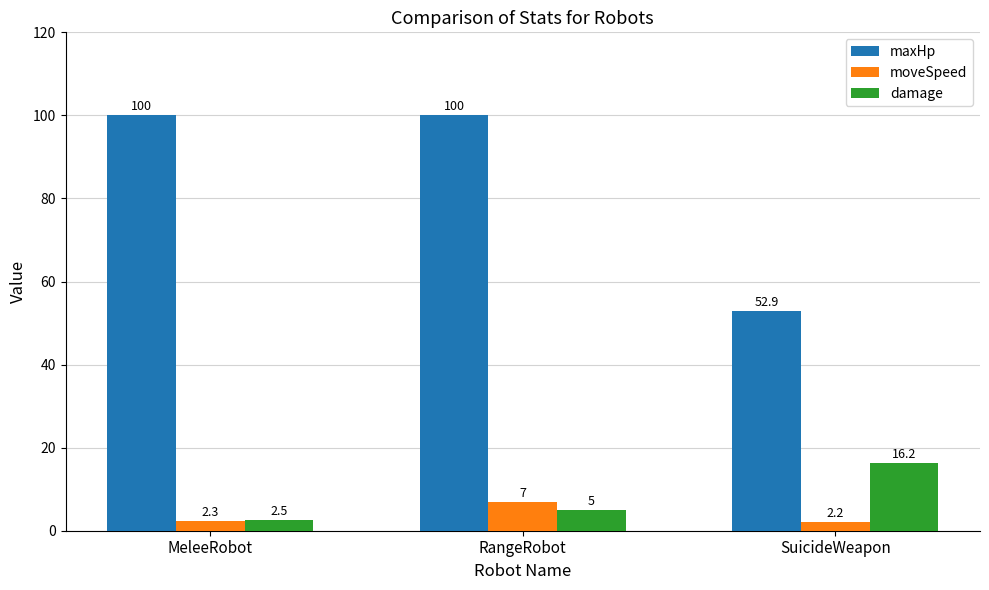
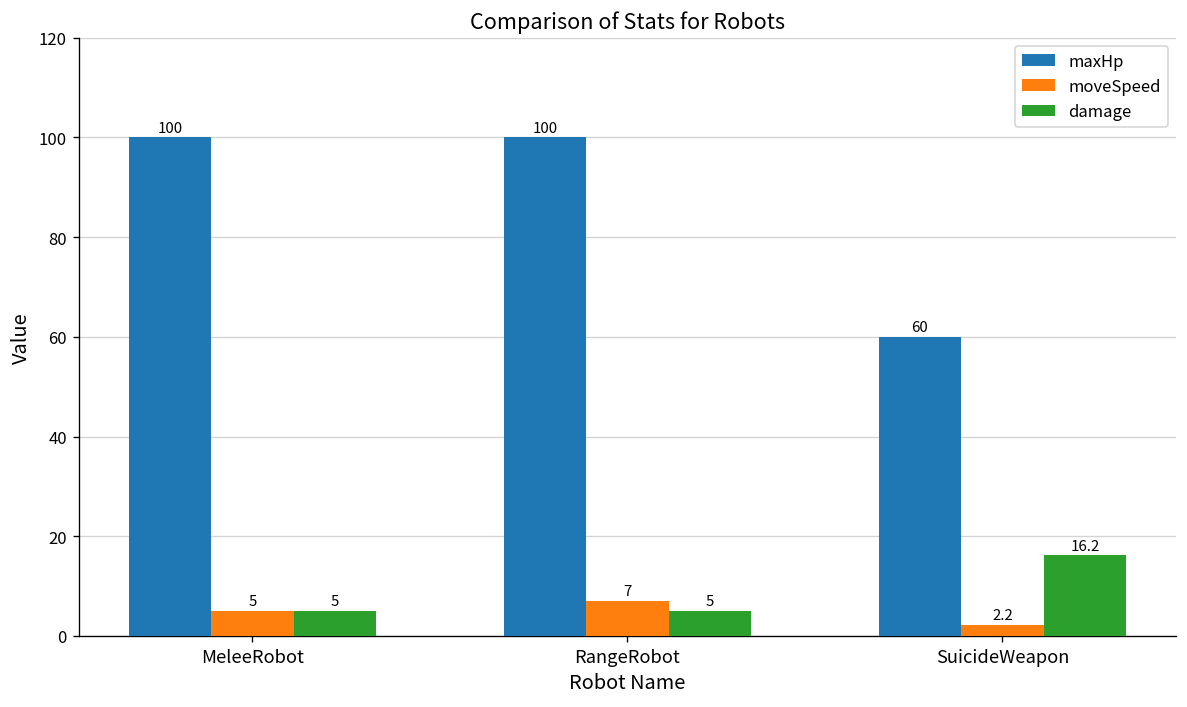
moveSpeed, MeleeRobot: 2.3 -> 5
damage, MeleeRobot: 2.5 -> 5
maxHp, SuicideWeapon: 52.9 -> 60
